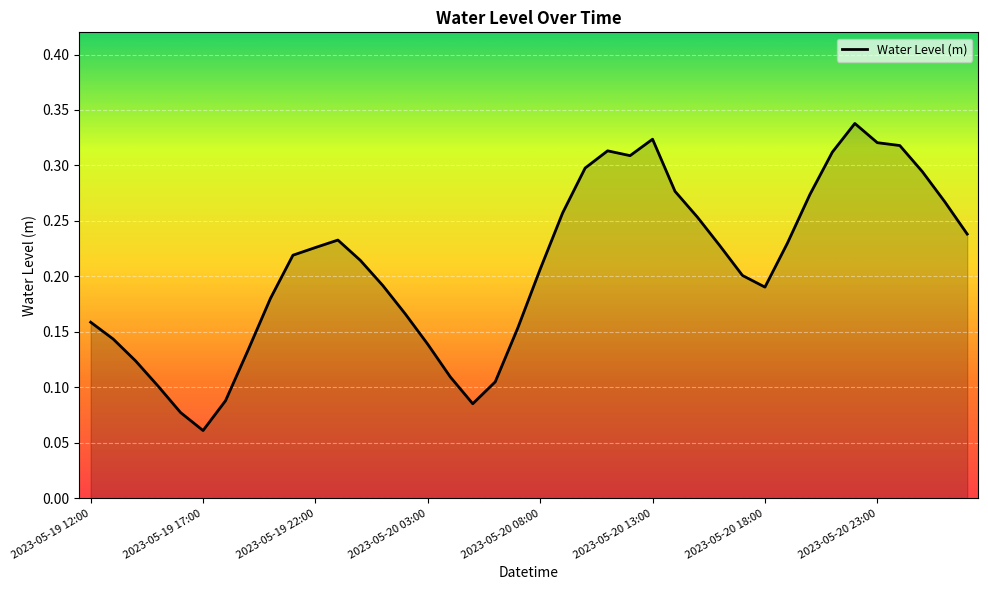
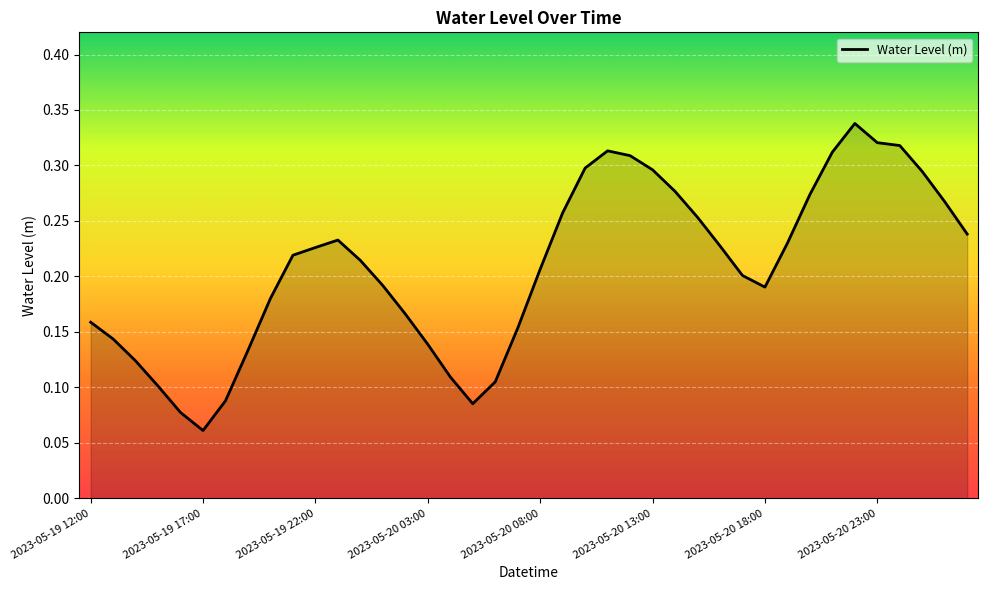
2023-05-20 13:00: 0.324 -> 0.296
